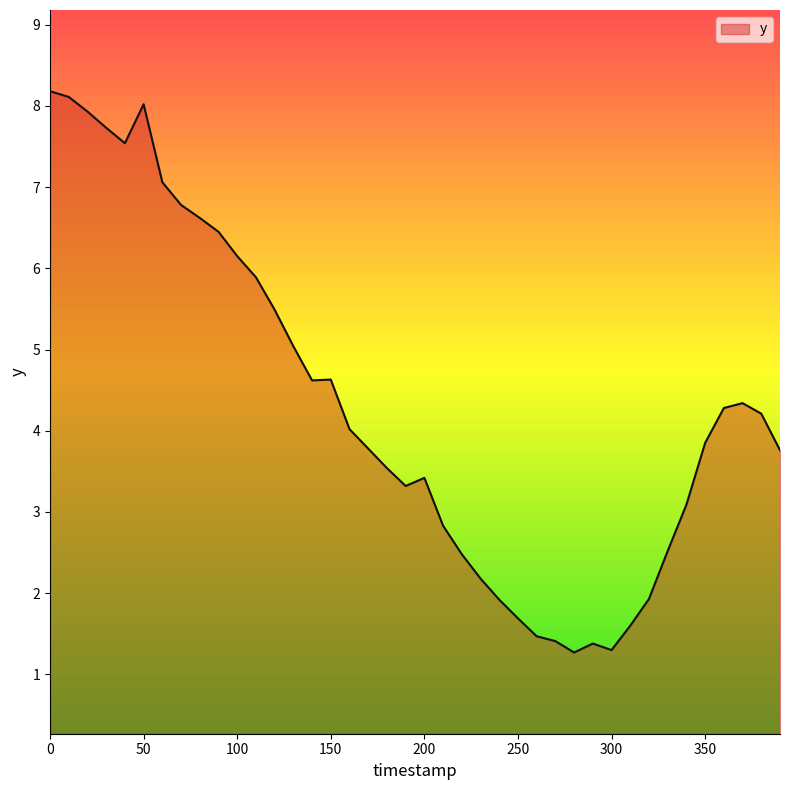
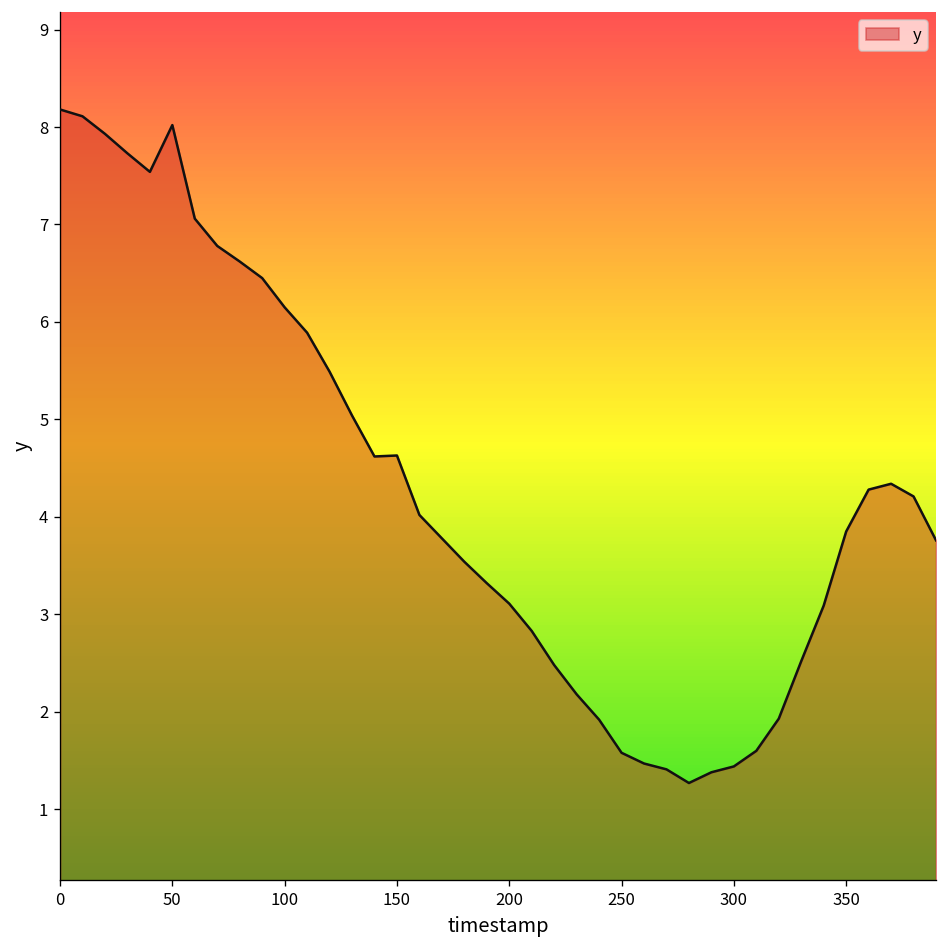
200: 3.4 -> 3.1
250: 1.7 -> 1.6
300: 1.3 -> 1.4
